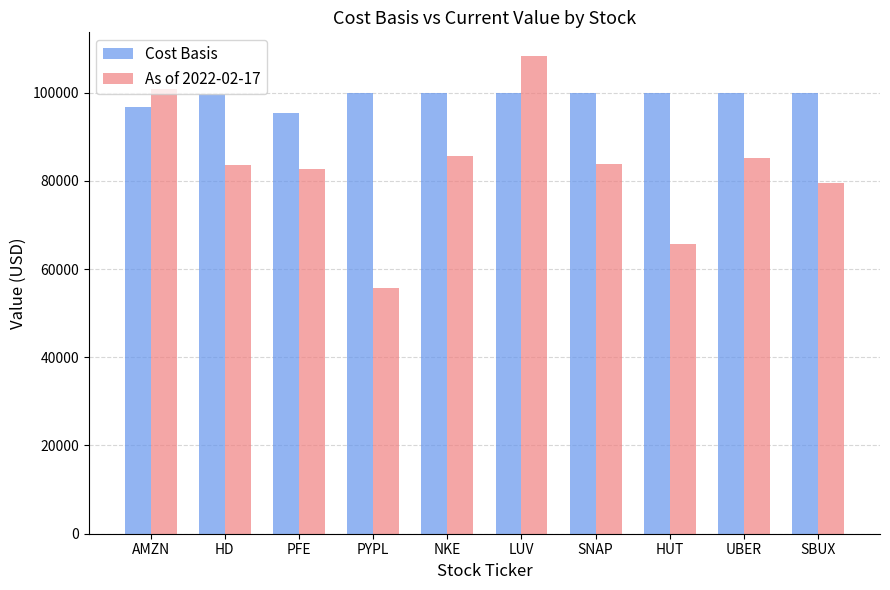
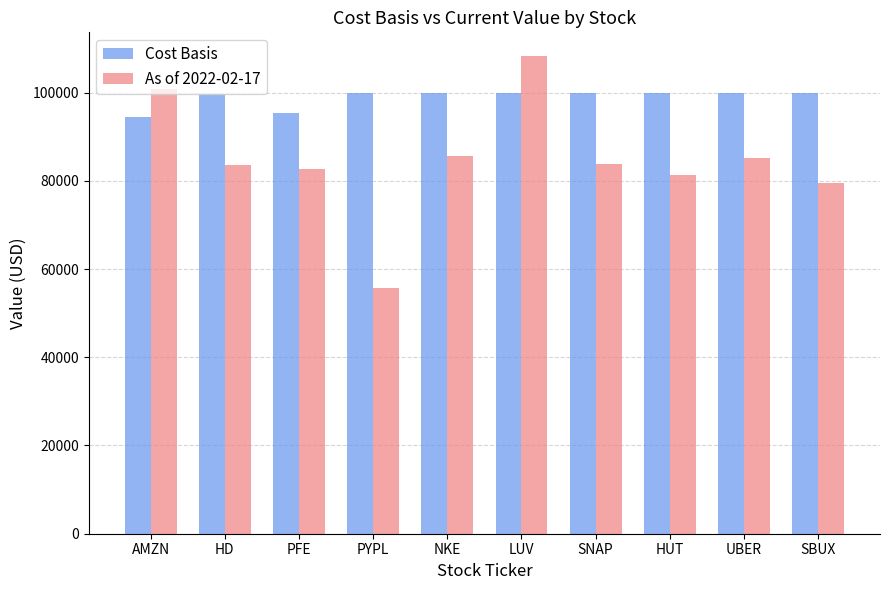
Cost Basis, AMZN: 97000 -> 95000
As of 2022-02-17, HUT: 66000 -> 81000
